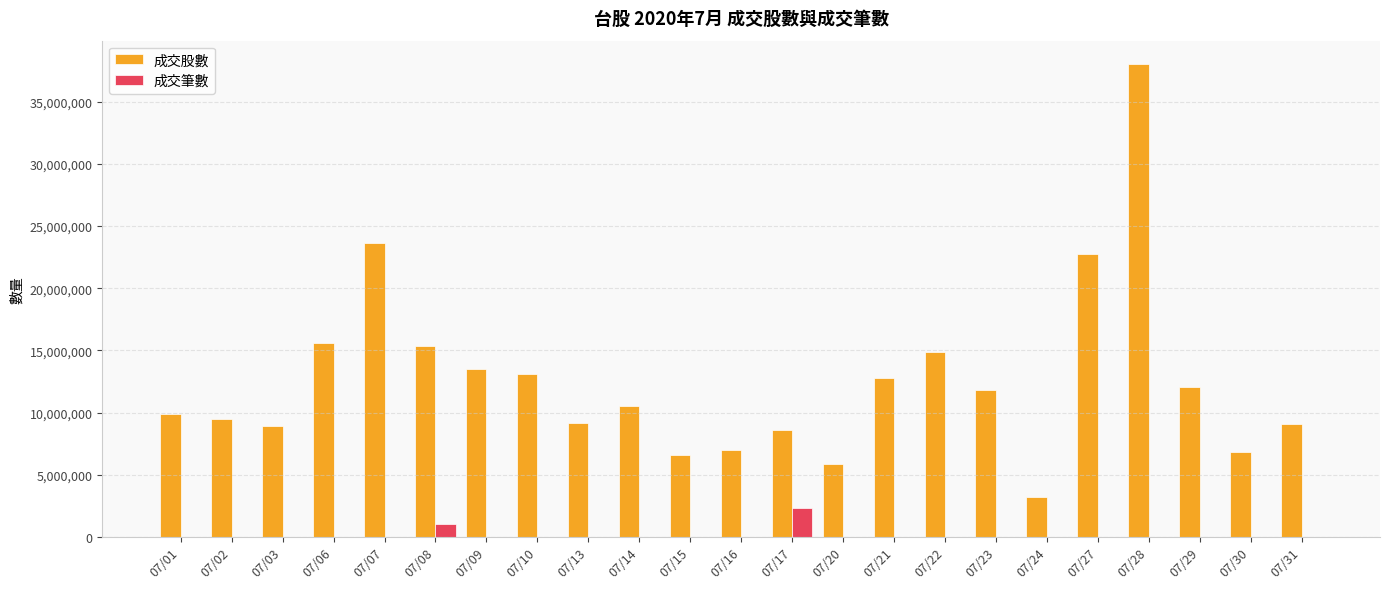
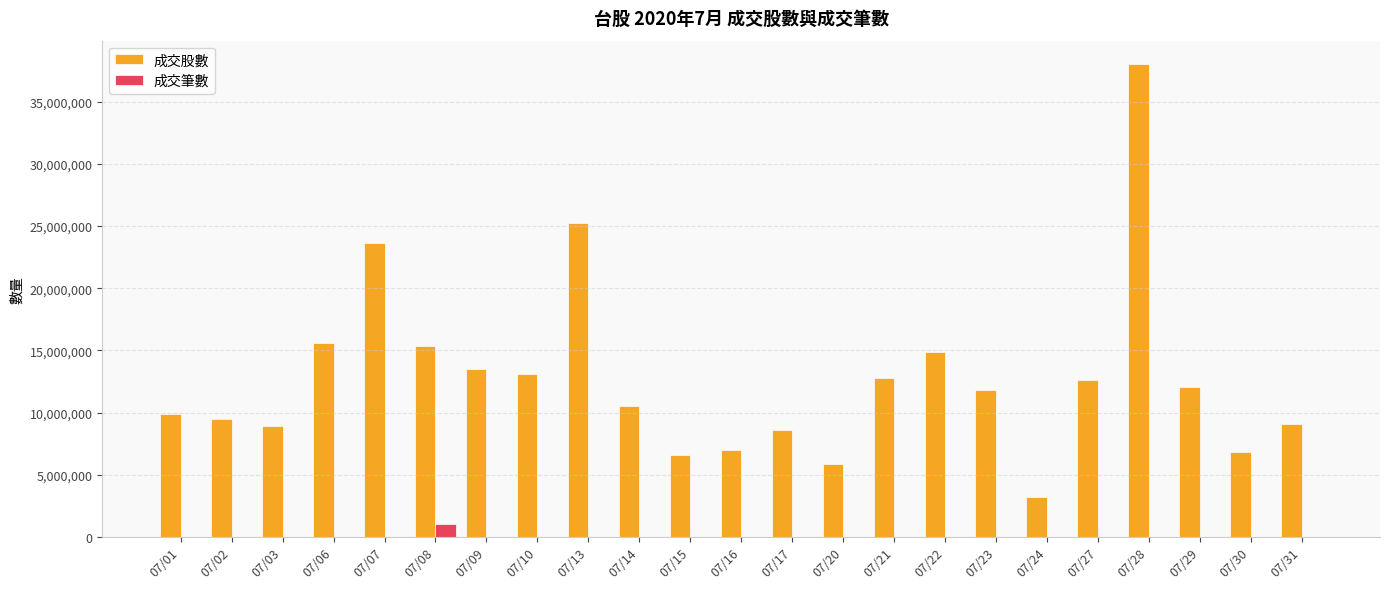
成交股數, 07/13: 9,200,000 -> 25,200,000
成交筆數, 07/17: 2,300,000 -> 0
成交股數, 07/27: 22,800,000 -> 12,600,000
